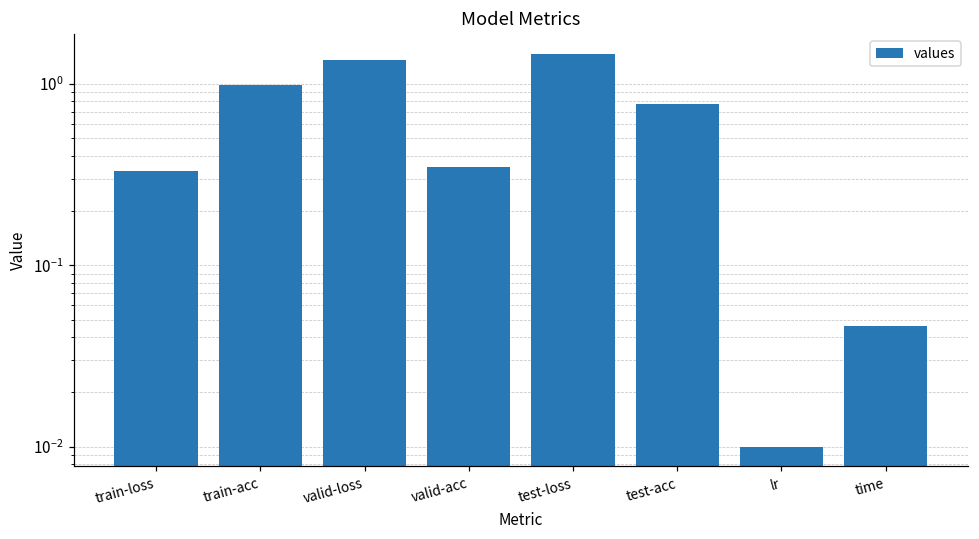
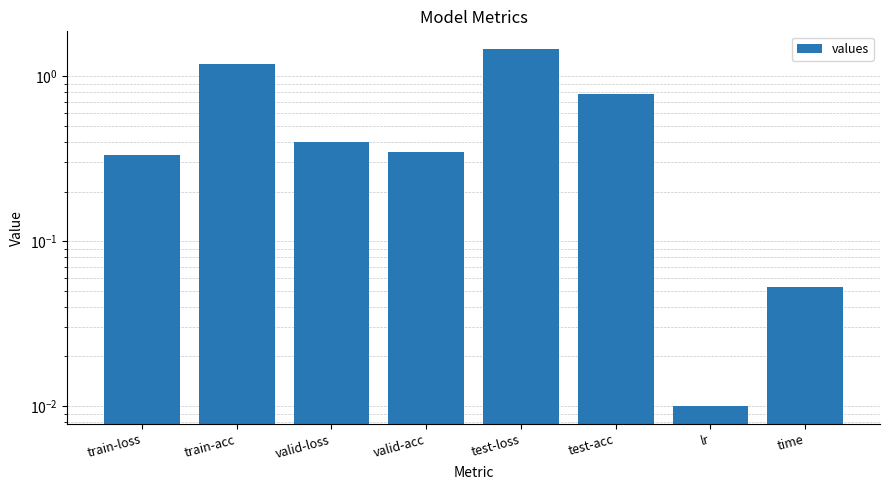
train-acc: 1.0 -> 1.2
valid-loss: 1.4 -> 0.40
time: 0.046 -> 0.053
